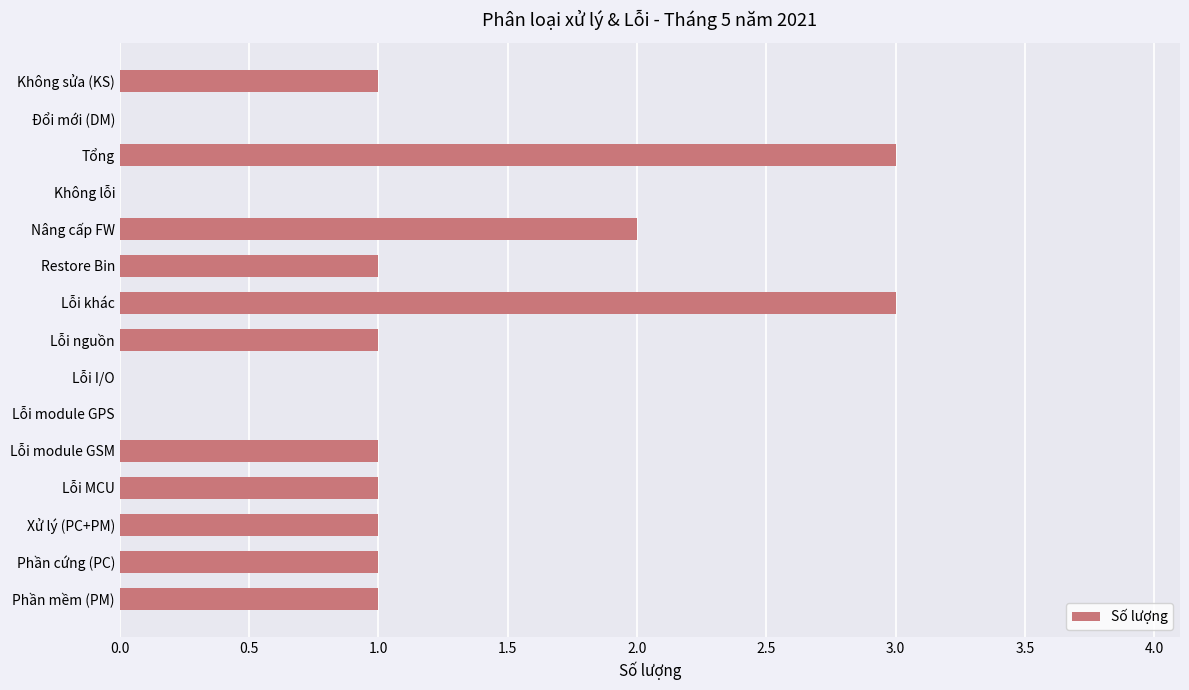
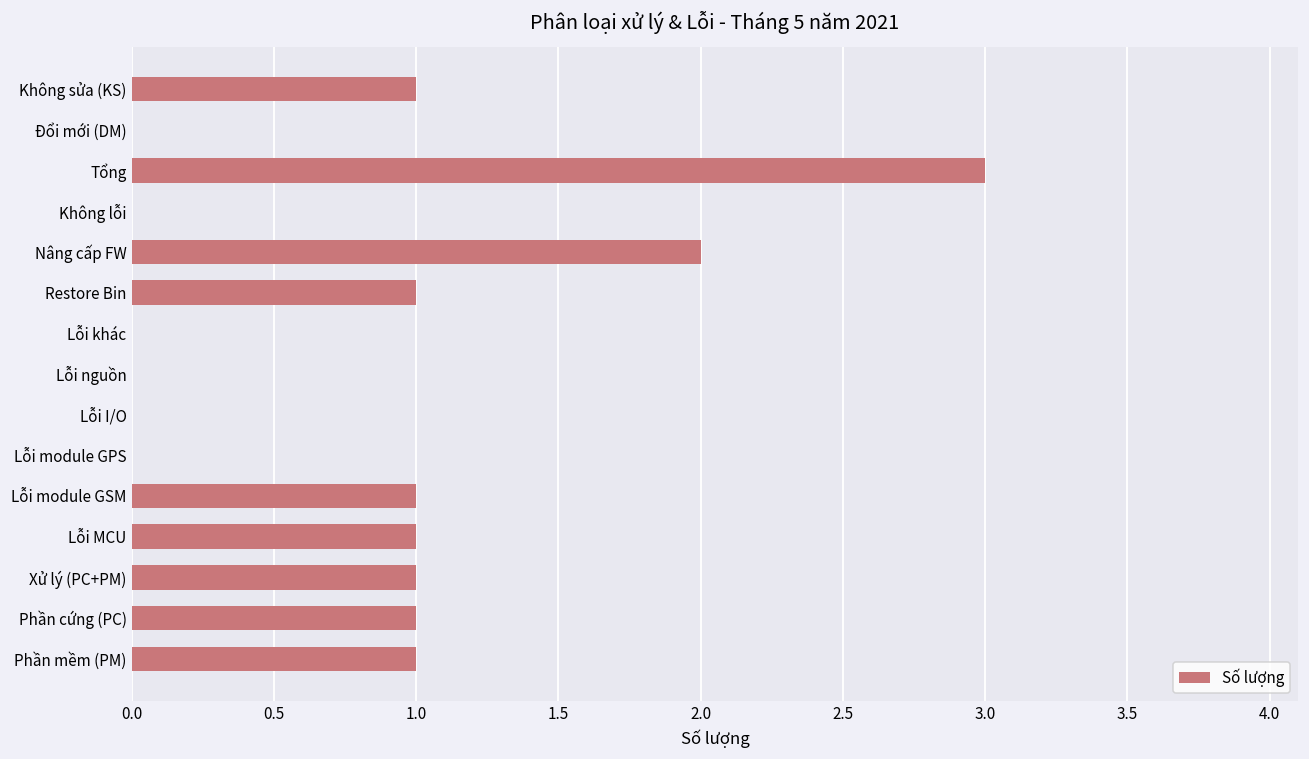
Lỗi khác: 3 -> 0
Lỗi nguồn: 1 -> 0
